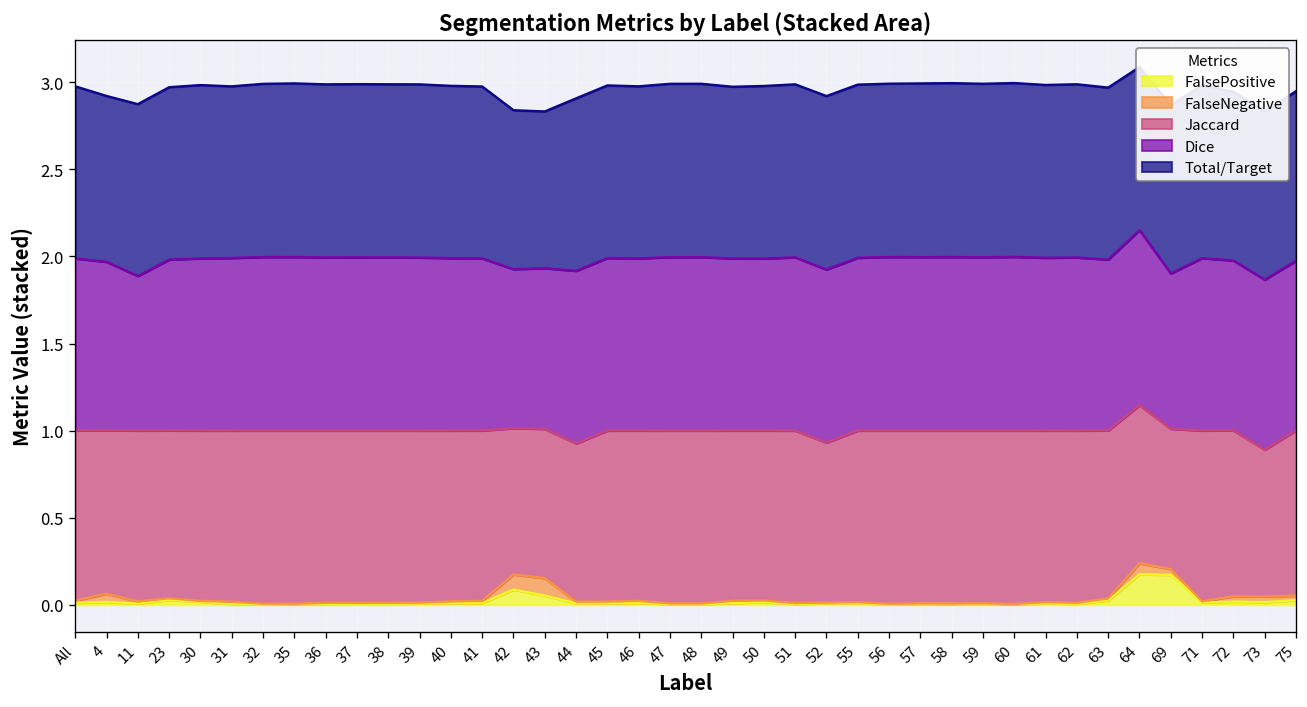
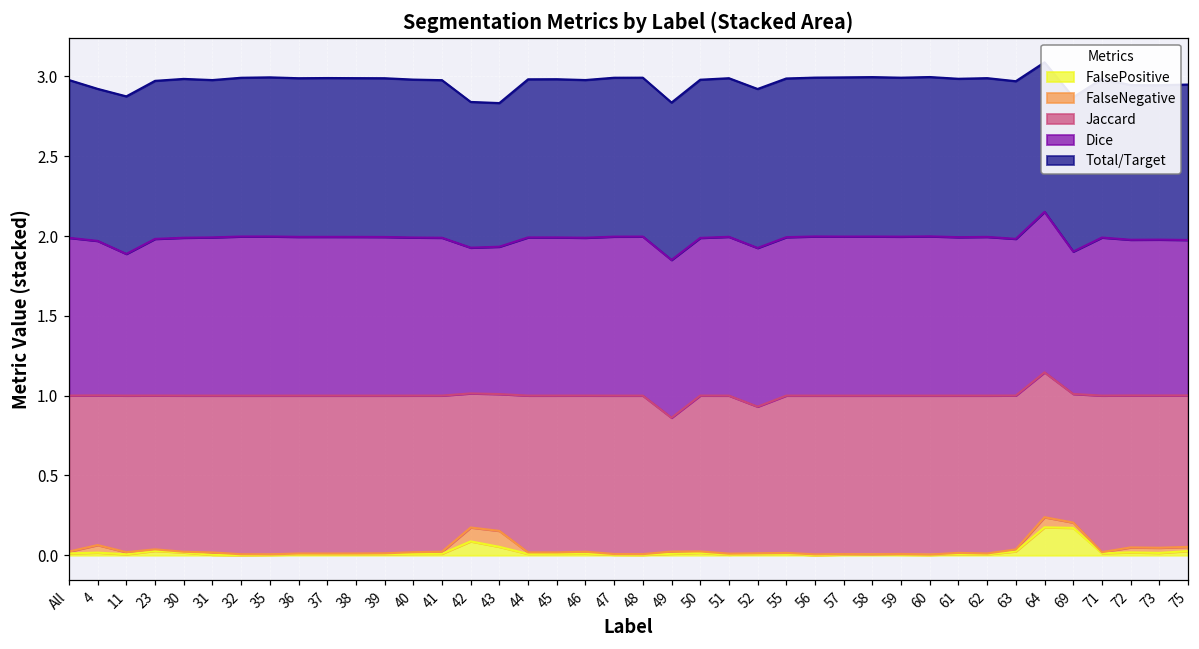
Jaccard, 44: 0.91 -> 0.98
Jaccard, 49: 0.98 -> 0.84
Jaccard, 73: 0.84 -> 0.95
